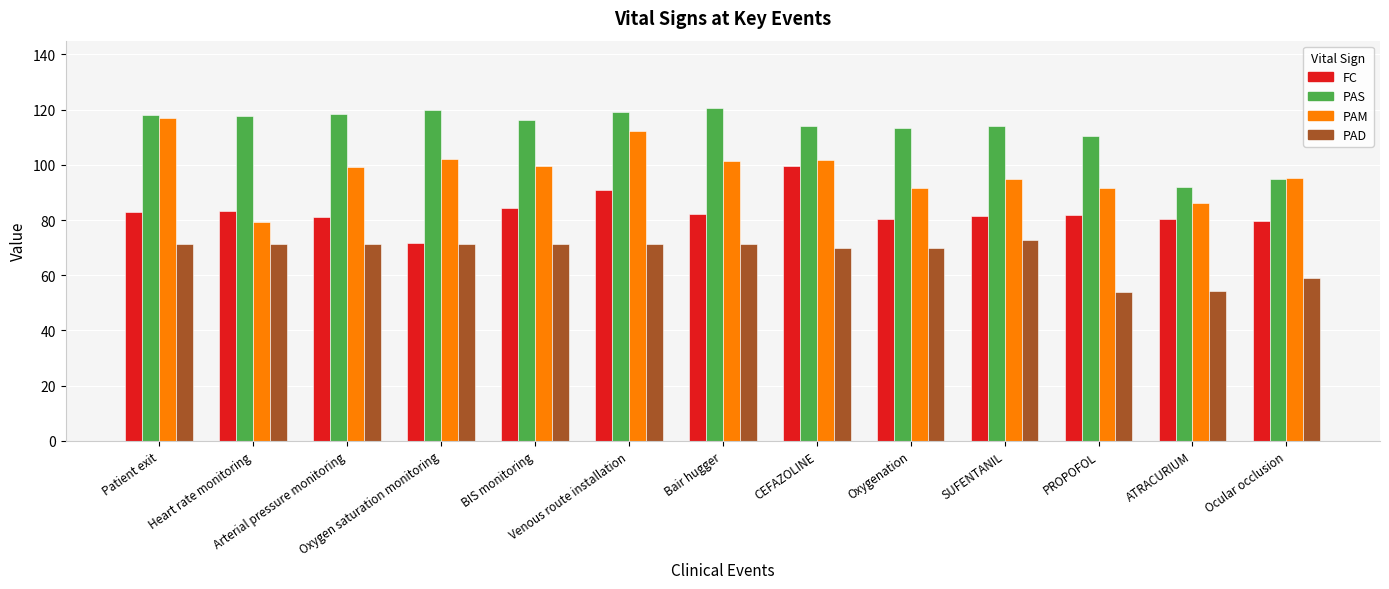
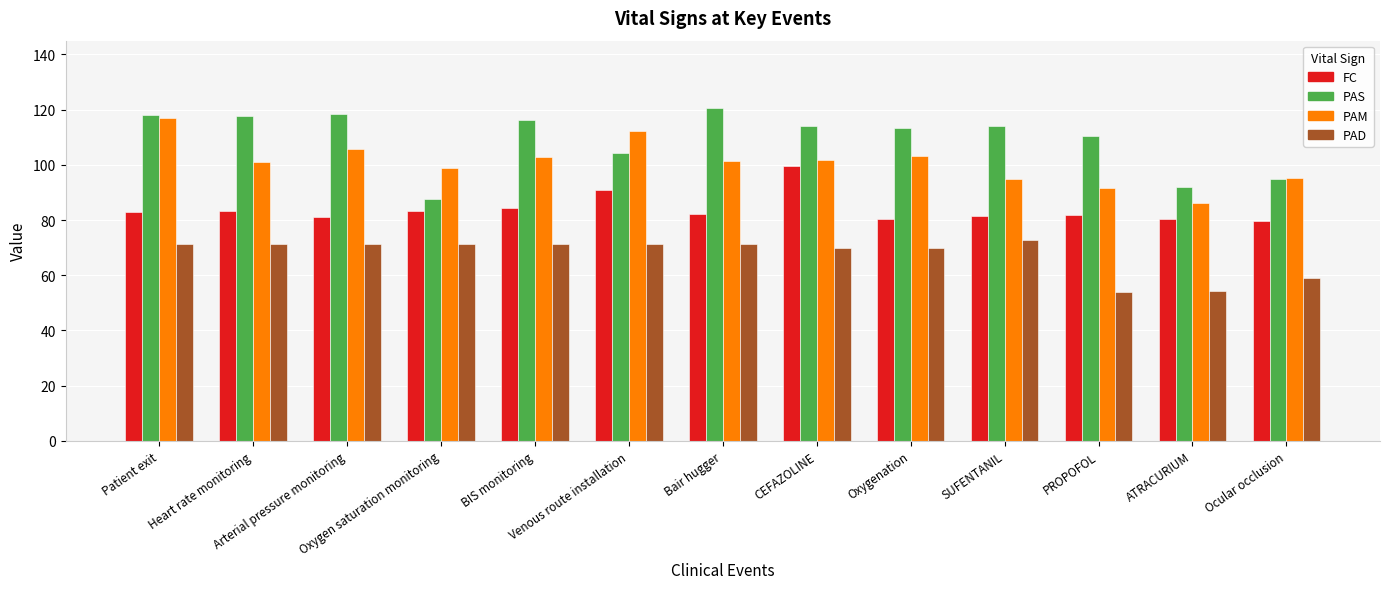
PAM, Heart rate monitoring: 79 -> 101
PAM, Arterial pressure monitoring: 99 -> 106
FC, Oxygen saturation monitoring: 72 -> 83
PAS, Oxygen saturation monitoring: 120 -> 88
PAM, Oxygen saturation monitoring: 102 -> 99
PAM, BIS monitoring: 99 -> 103
PAS, Venous route installation: 119 -> 104
PAM, Oxygenation: 92 -> 103
